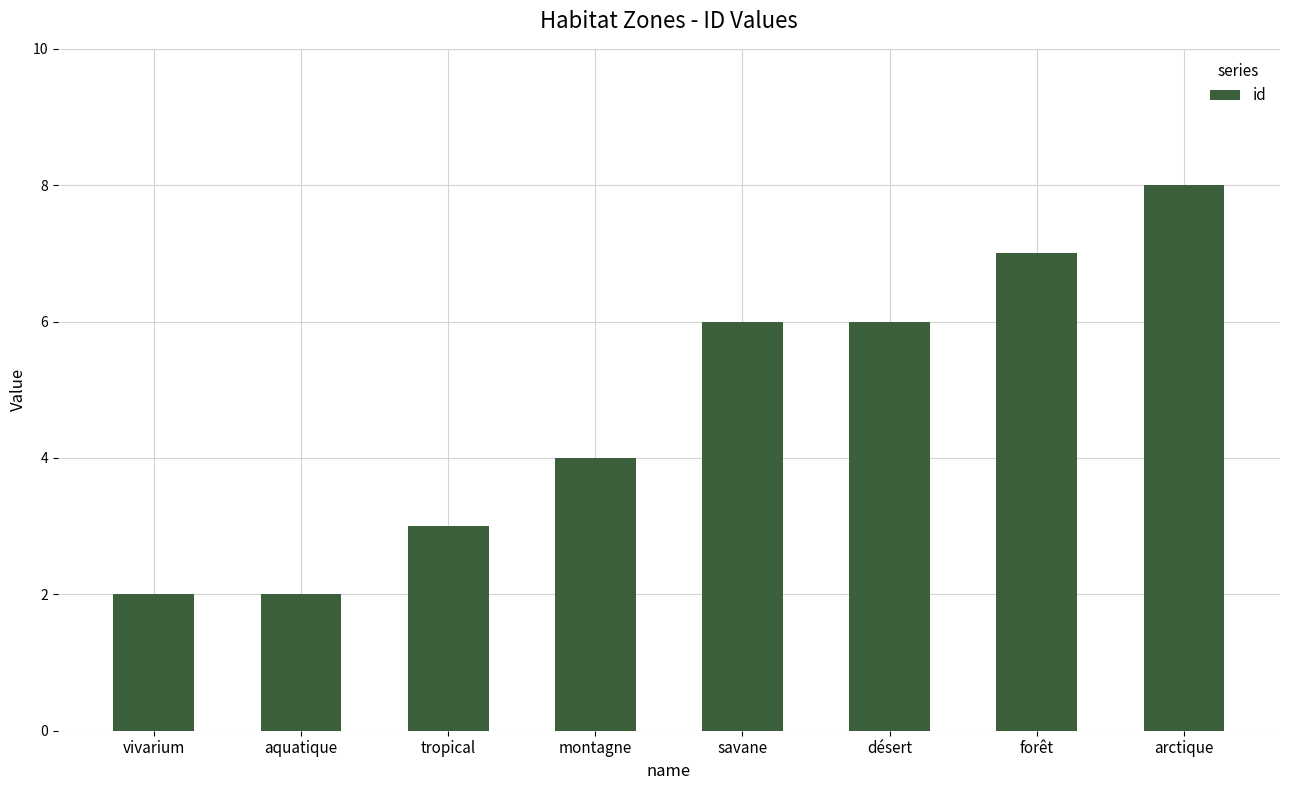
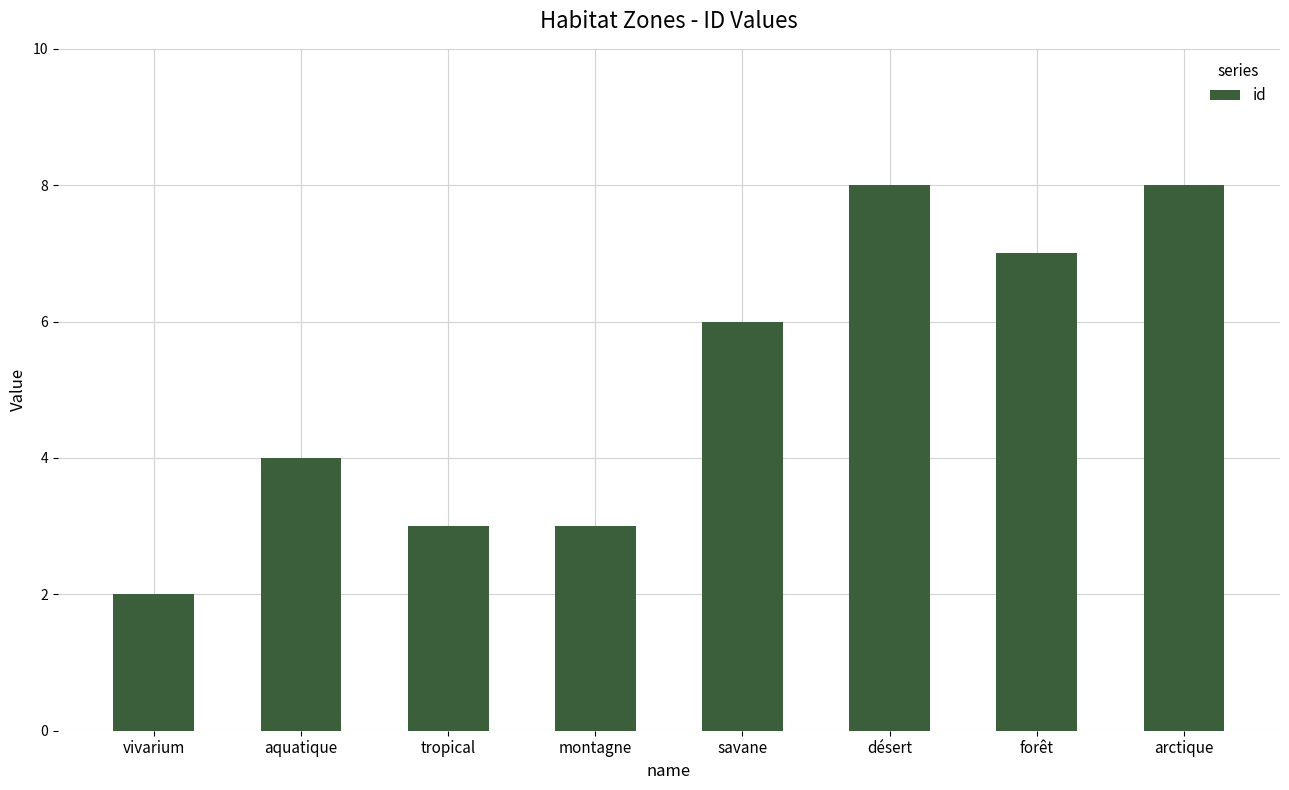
aquatique: 2 -> 4
montagne: 4 -> 3
désert: 6 -> 8
